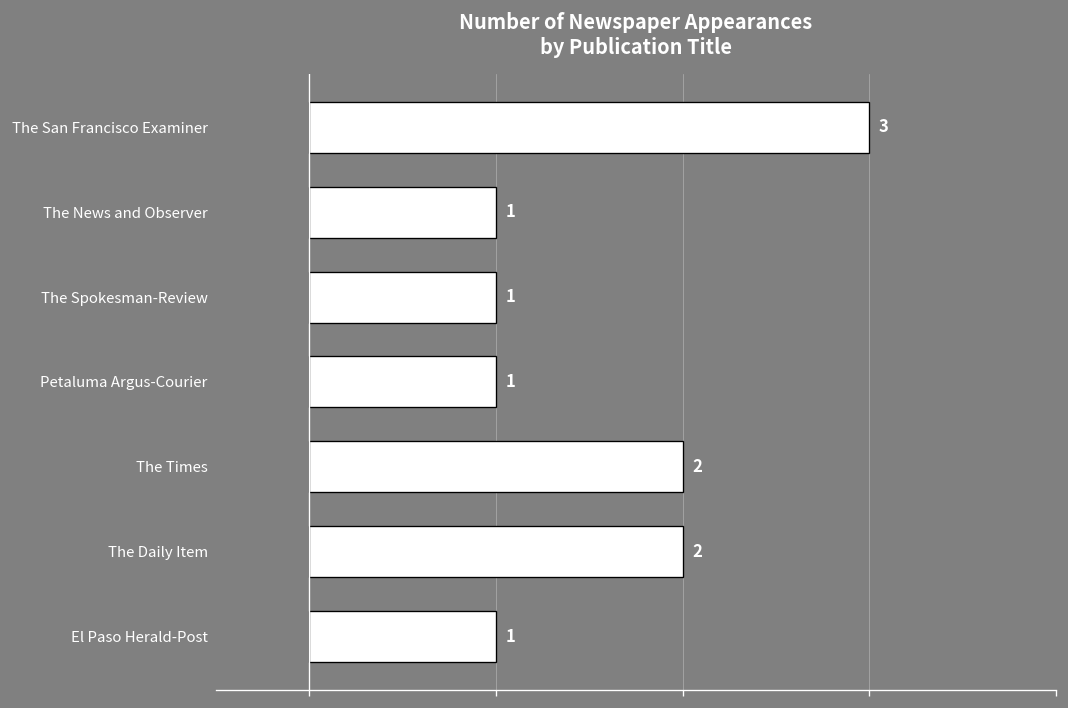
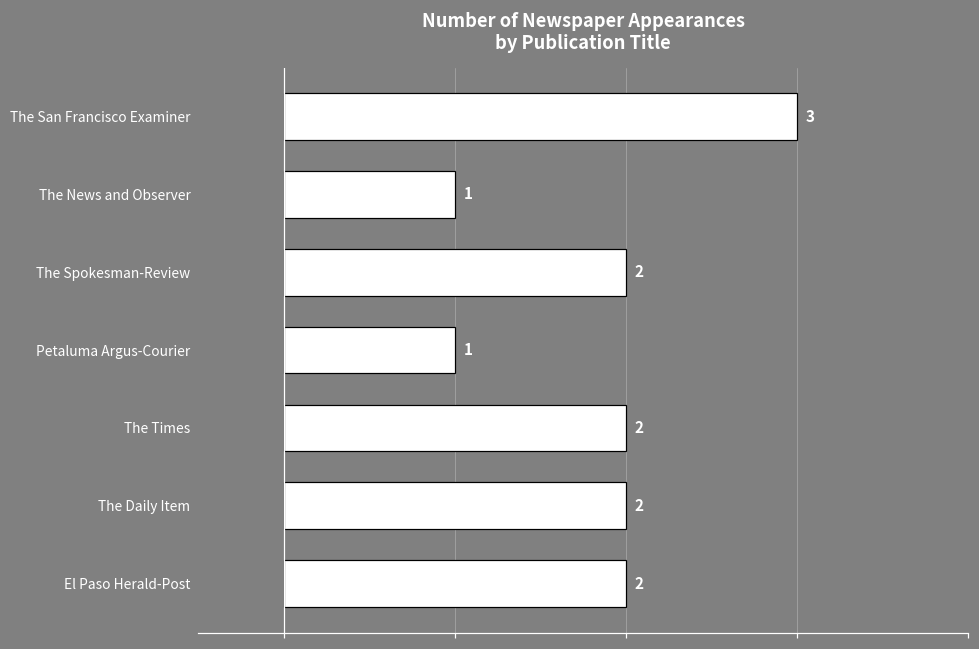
The Spokesman-Review: 1 -> 2
El Paso Herald-Post: 1 -> 2
